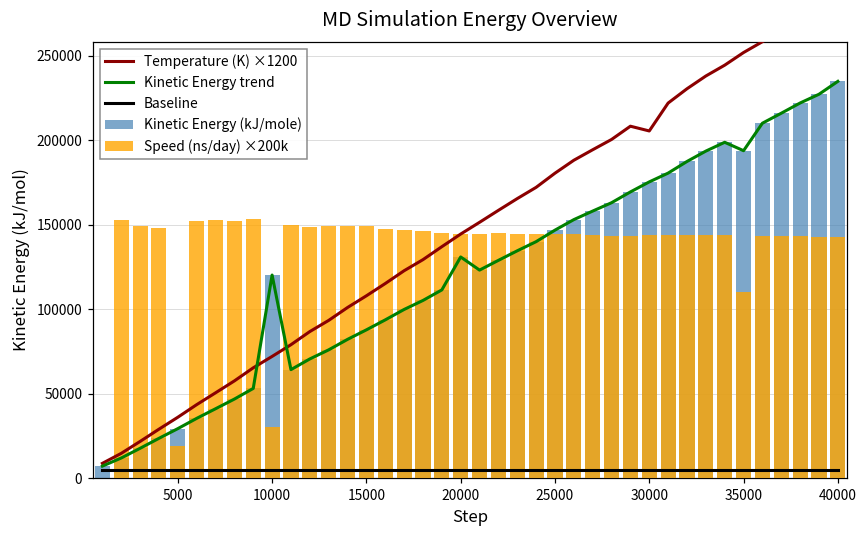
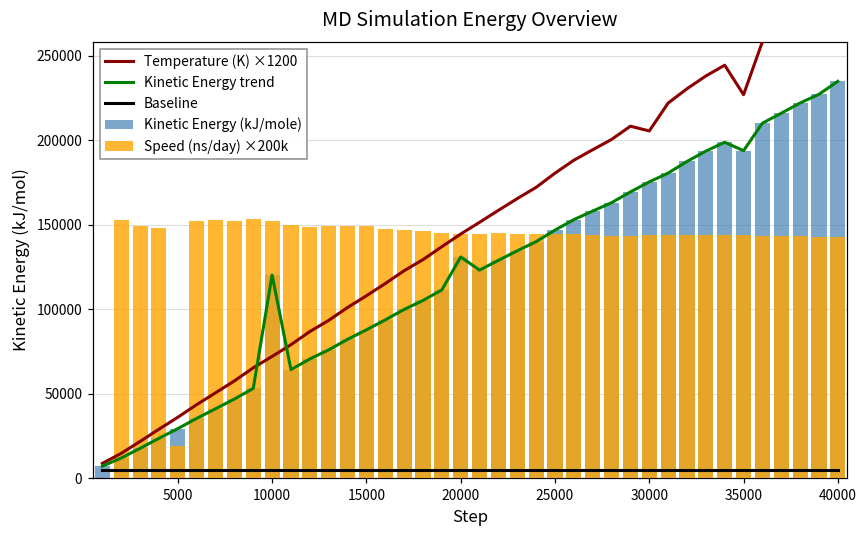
Speed (ns/day) ×200k, 10000: 30000 -> 152000
Temperature (K) ×1200, 35000: 252000 -> 227000
Speed (ns/day) ×200k, 35000: 110000 -> 144000
